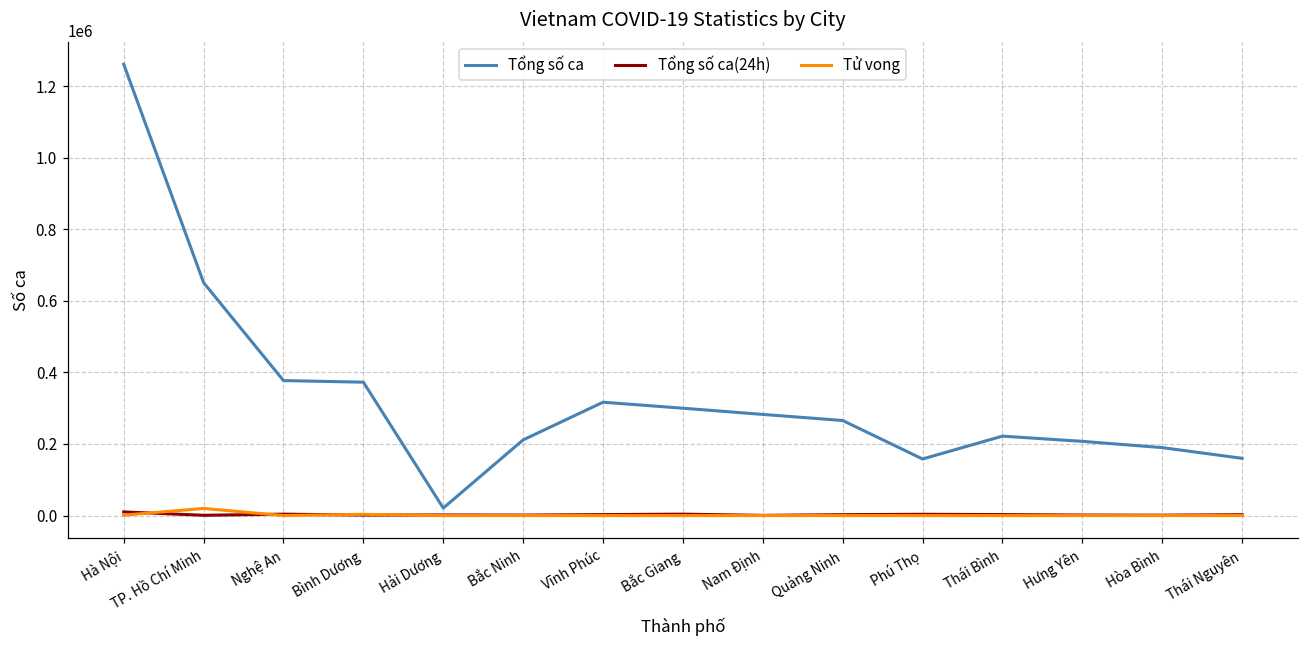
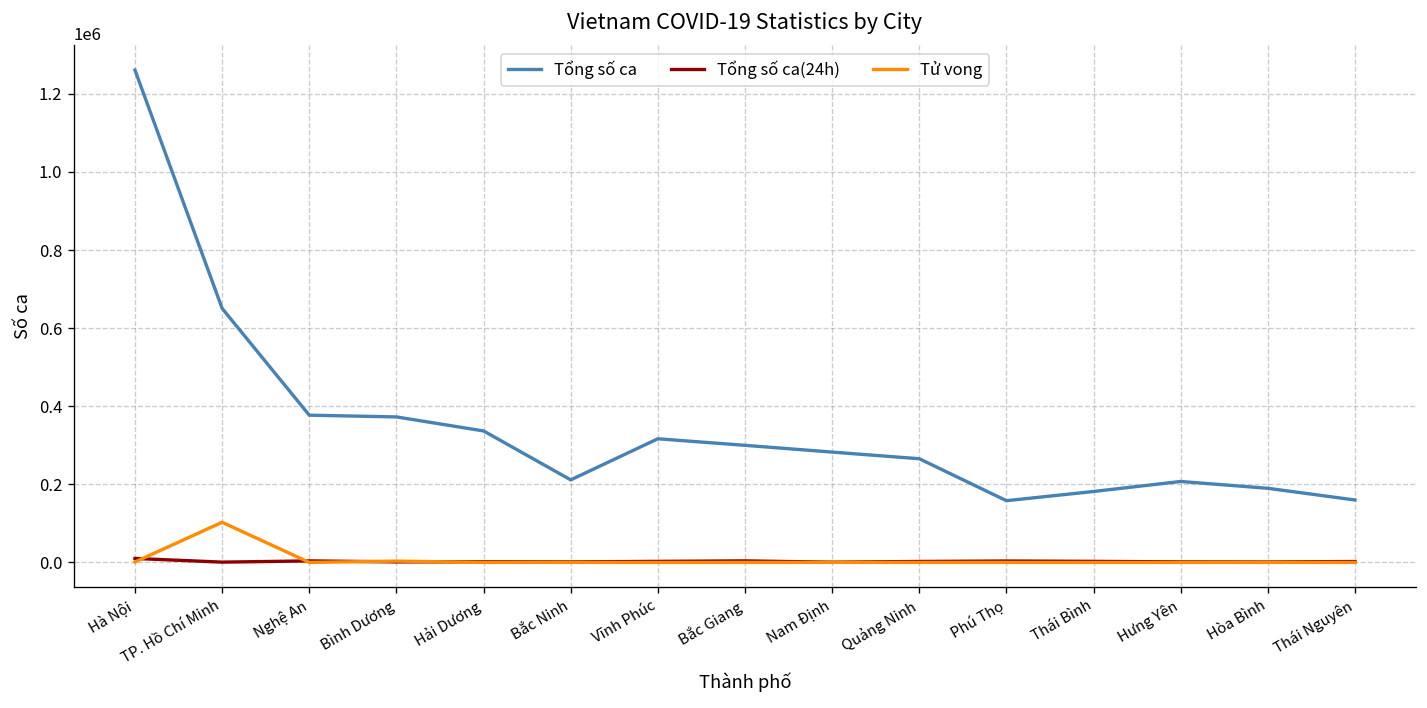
Tử vong, TP. Hồ Chí Minh: 20000 -> 100000
Tổng số ca, Hải Dương: 20000 -> 340000
Tổng số ca, Thái Bình: 220000 -> 180000
